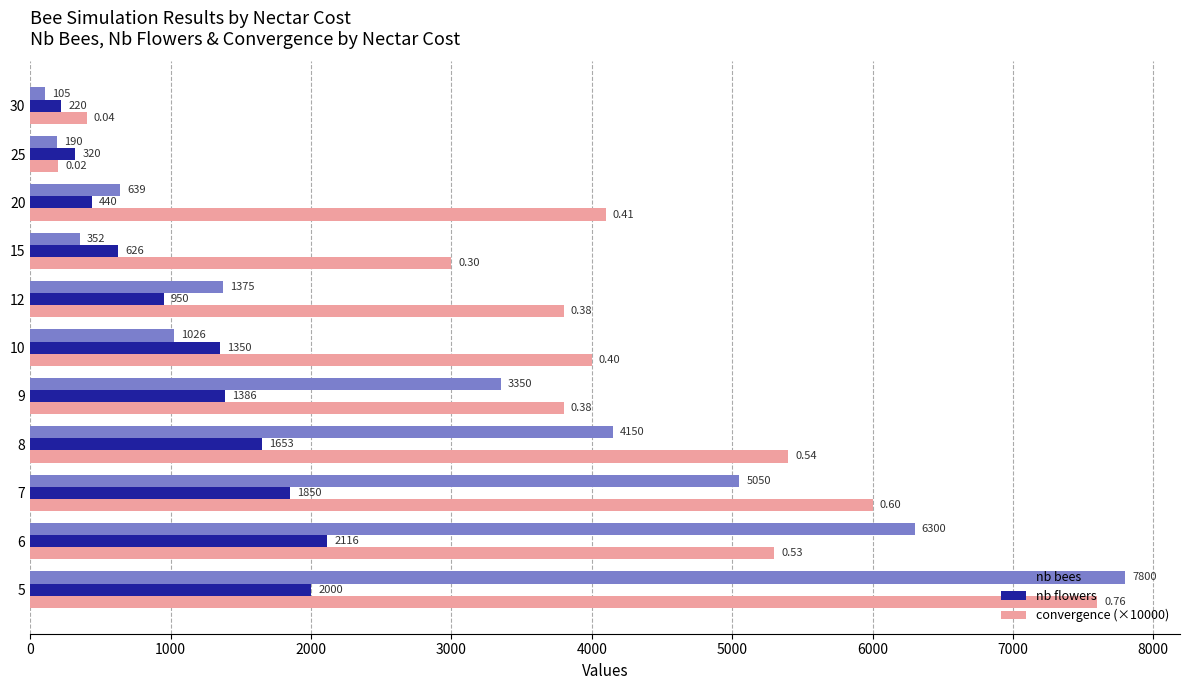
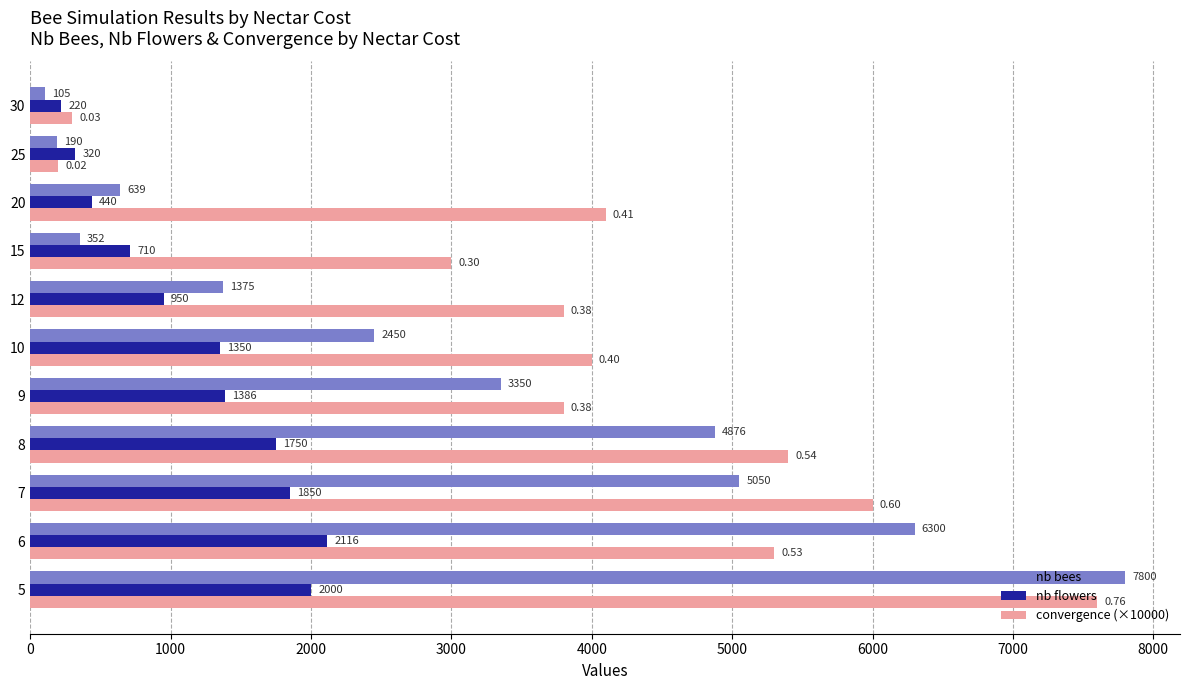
convergence (×10000), 30: 0.04 -> 0.03
nb flowers, 15: 626 -> 710
nb bees, 10: 1026 -> 2450
nb bees, 8: 4150 -> 4876
nb flowers, 8: 1653 -> 1750
